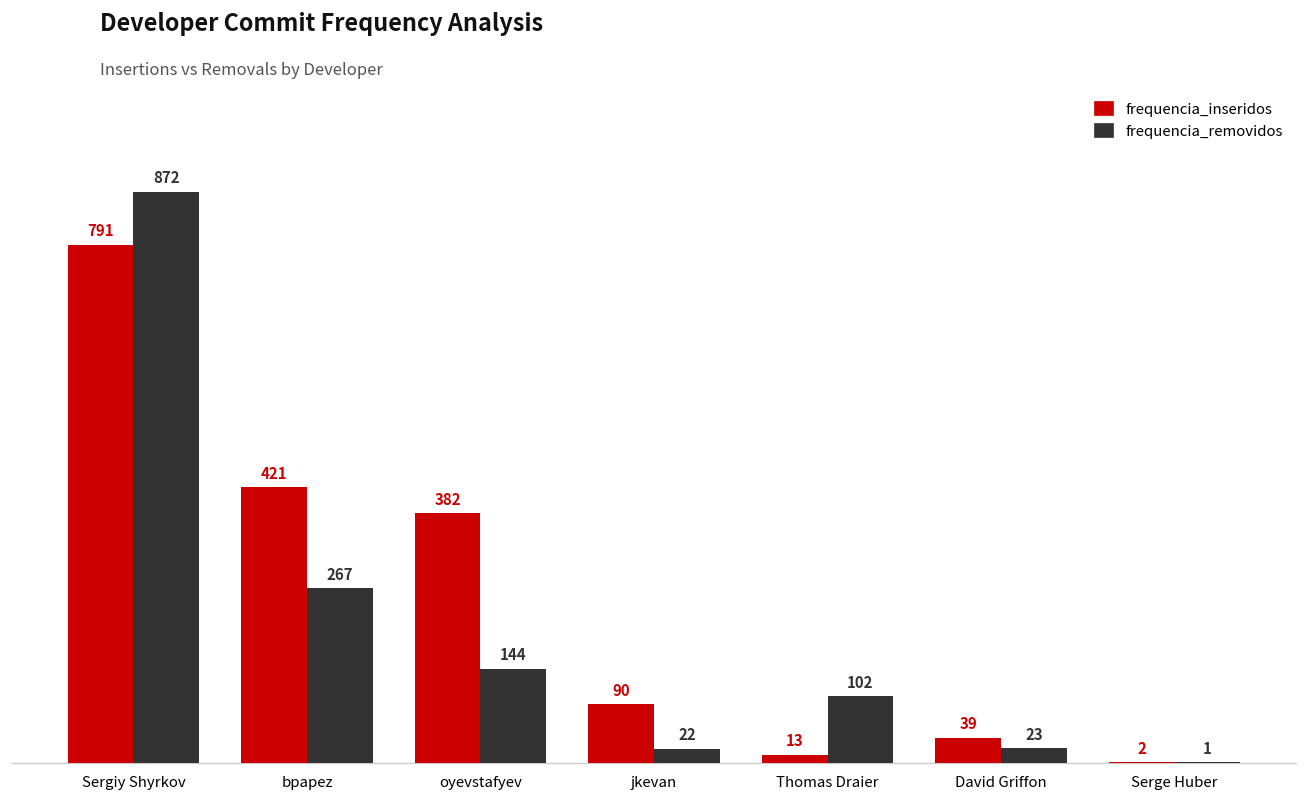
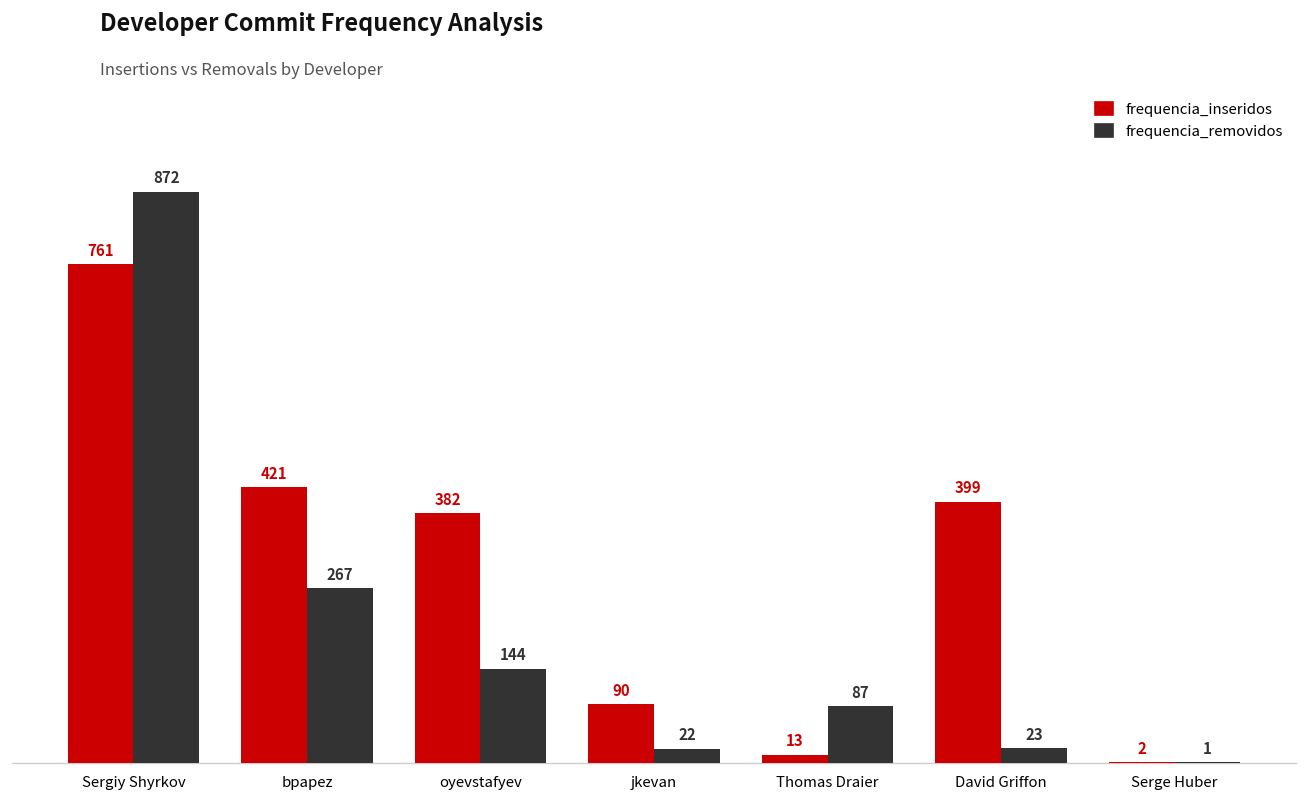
frequencia_inseridos, Sergiy Shyrkov: 791 -> 761
frequencia_removidos, Thomas Draier: 102 -> 87
frequencia_inseridos, David Griffon: 39 -> 399
